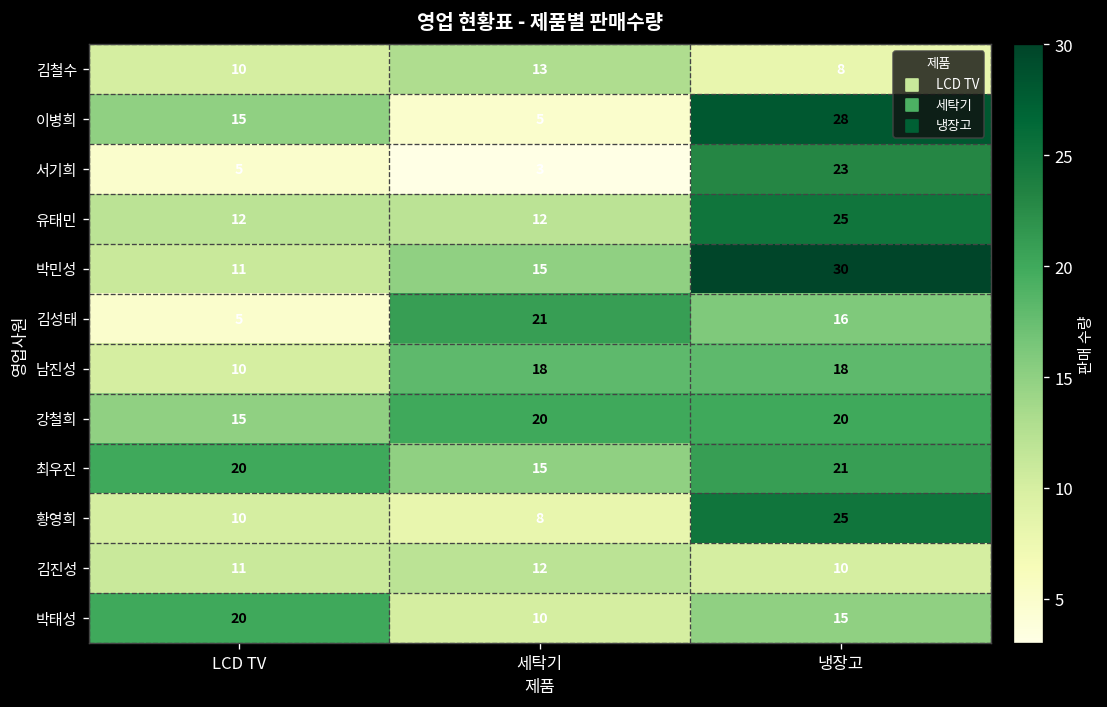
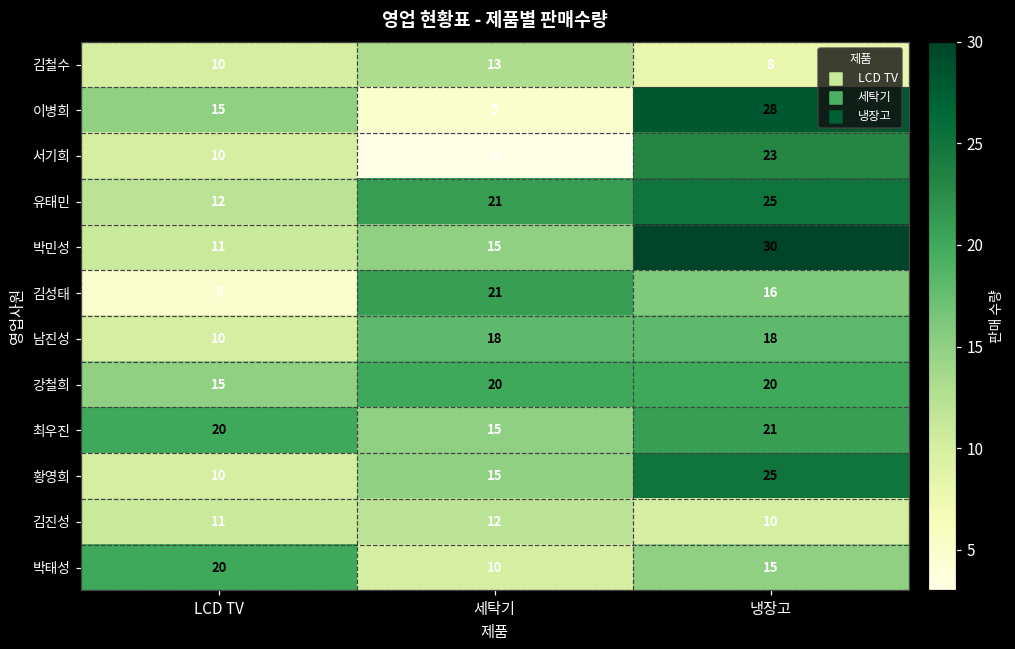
서기희, LCD TV: 5 -> 10
유태민, 세탁기: 12 -> 21
황영희, 세탁기: 8 -> 15
